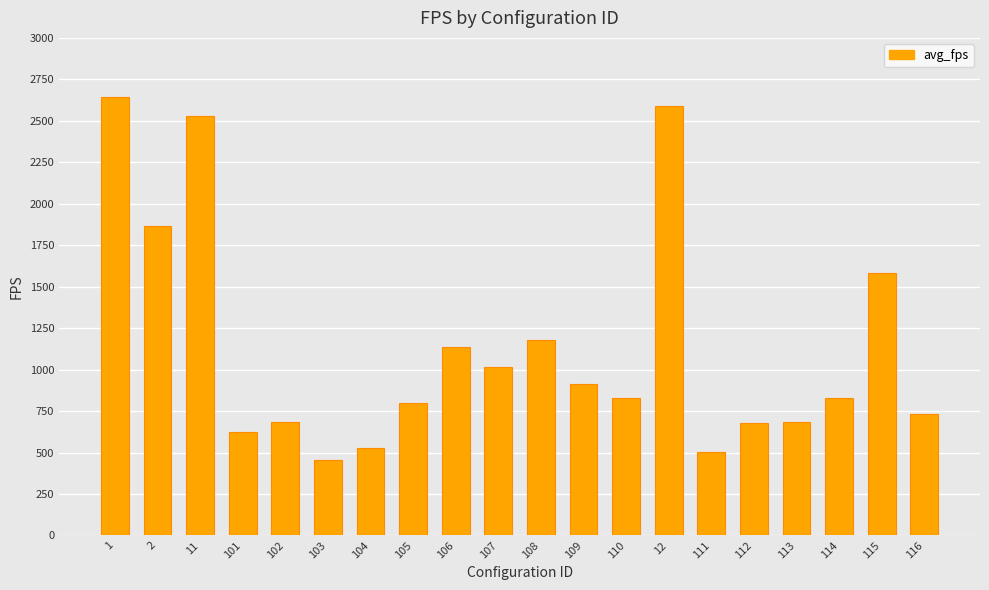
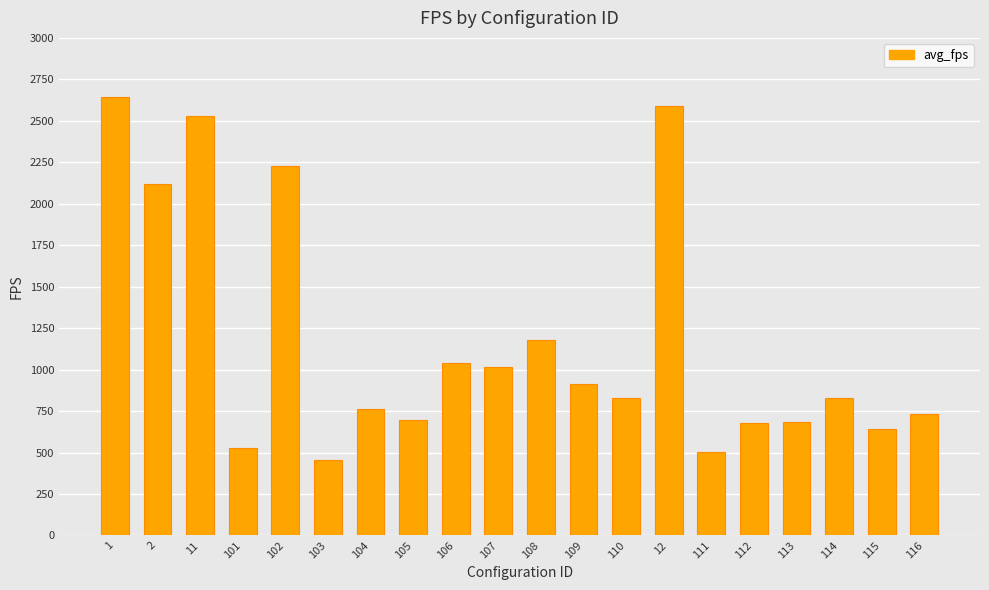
2: 1870 -> 2120
101: 620 -> 530
102: 680 -> 2230
104: 530 -> 760
105: 800 -> 700
106: 1130 -> 1040
115: 1580 -> 640
